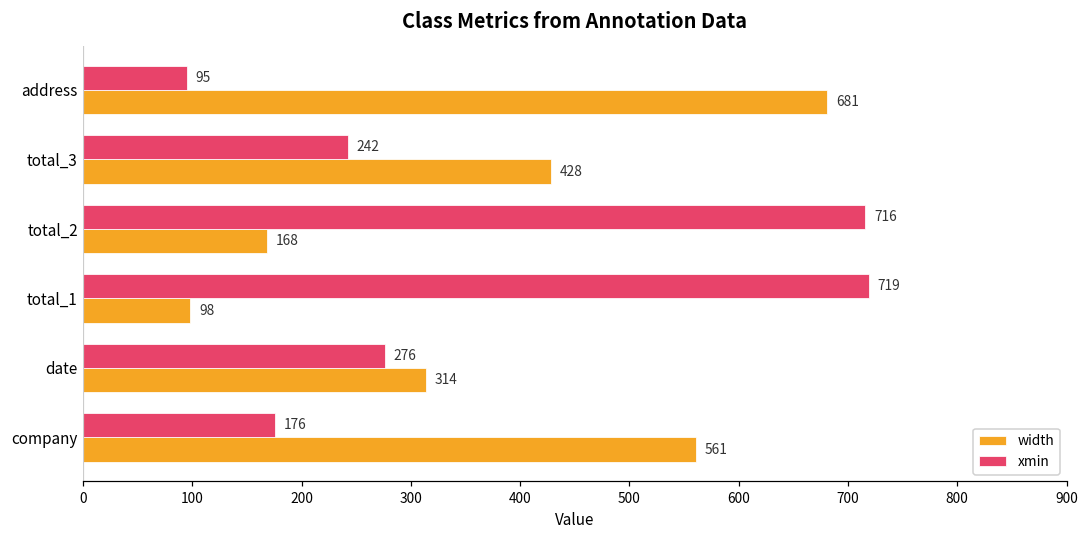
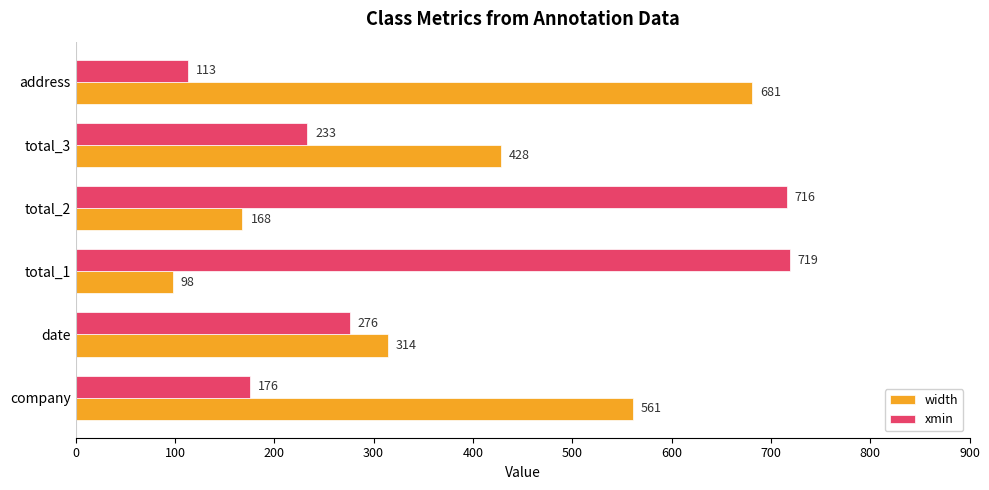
xmin, address: 95 -> 113
xmin, total_3: 242 -> 233
